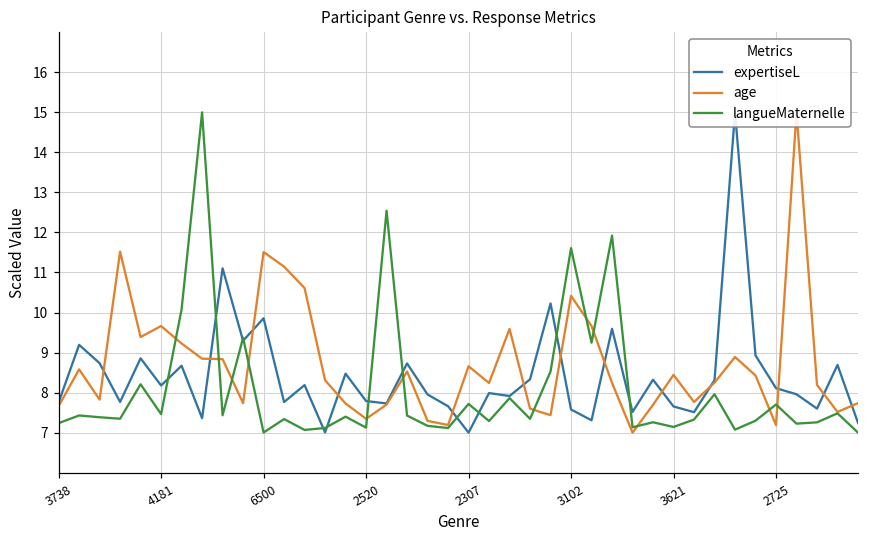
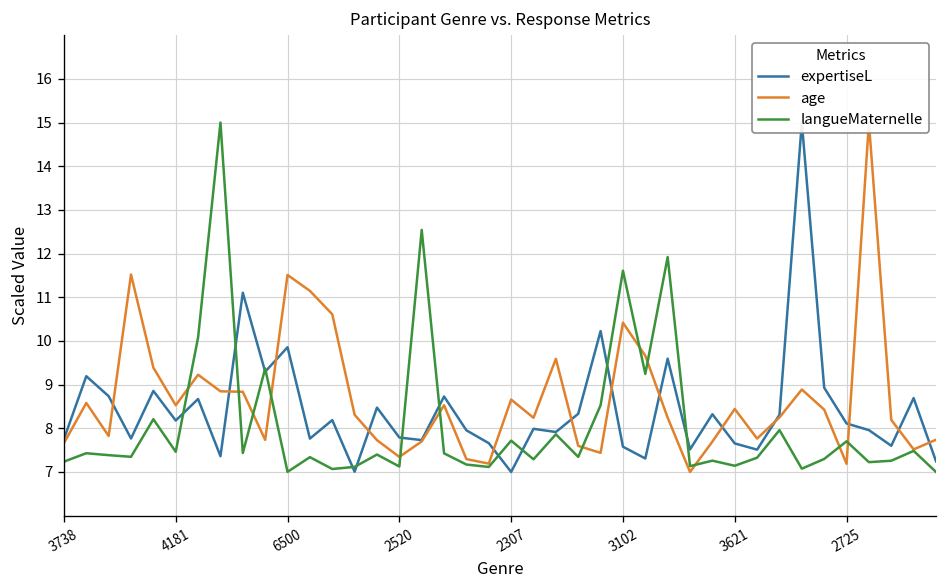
age, 4181: 9.7 -> 8.5
